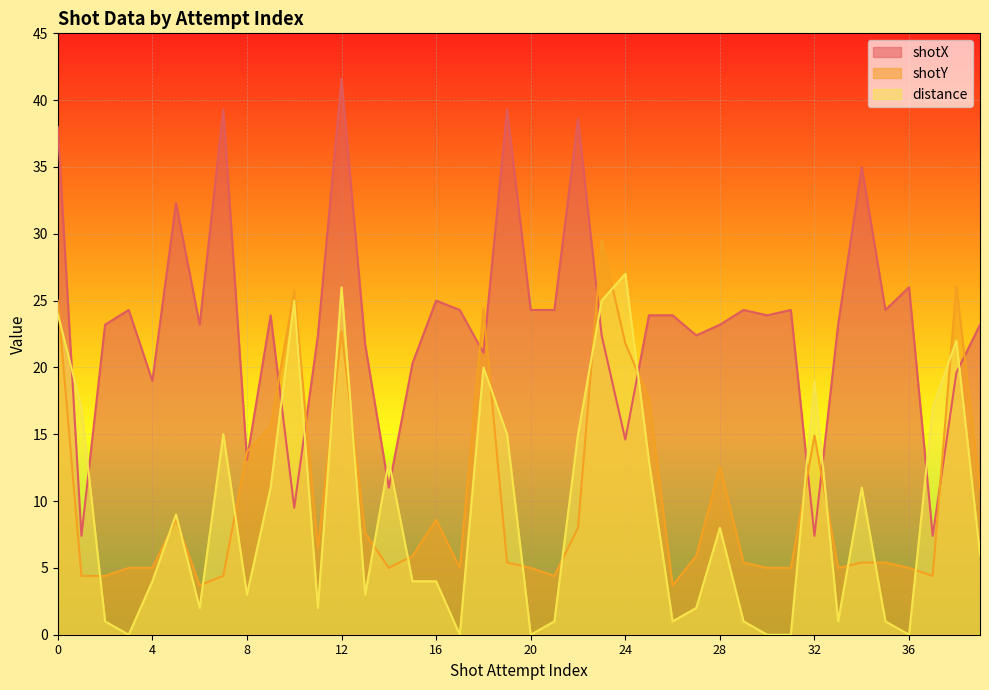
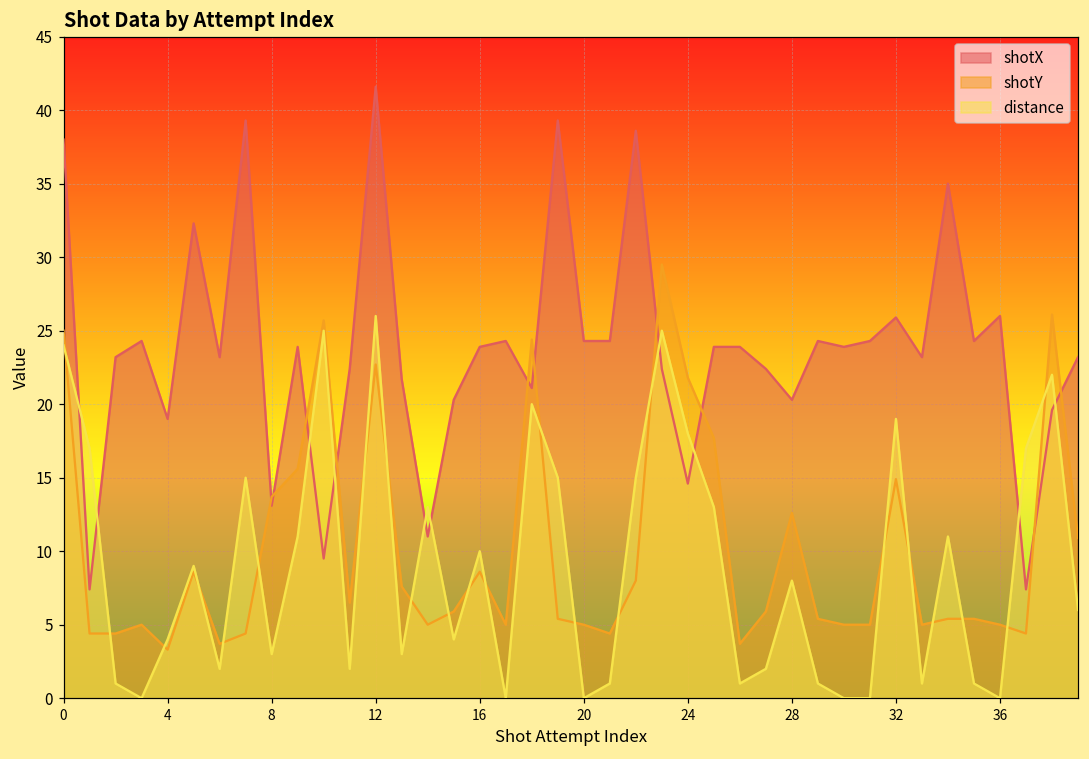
shotY, 4: 5.0 -> 3.3
shotX, 16: 25.0 -> 23.9
distance, 16: 4 -> 10
distance, 24: 27 -> 18
shotX, 28: 23.2 -> 20.3
shotX, 32: 7.4 -> 25.9
